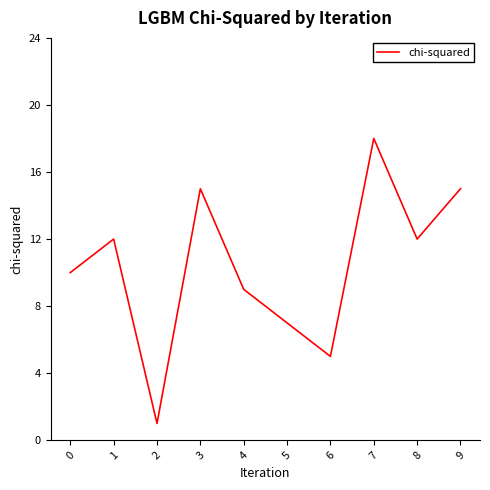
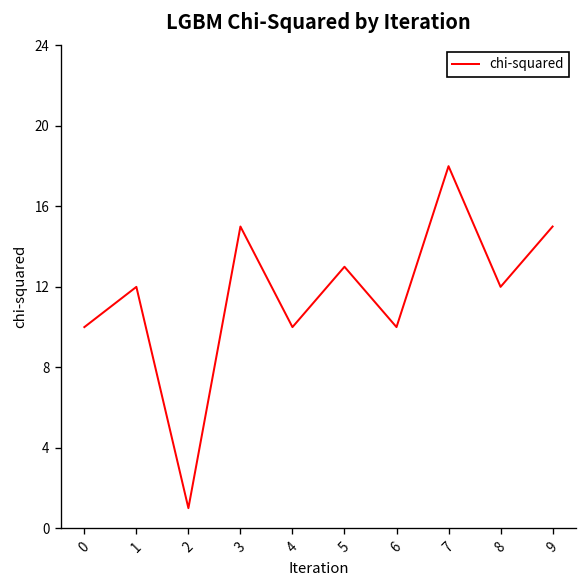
4: 9 -> 10
5: 7 -> 13
6: 5 -> 10
